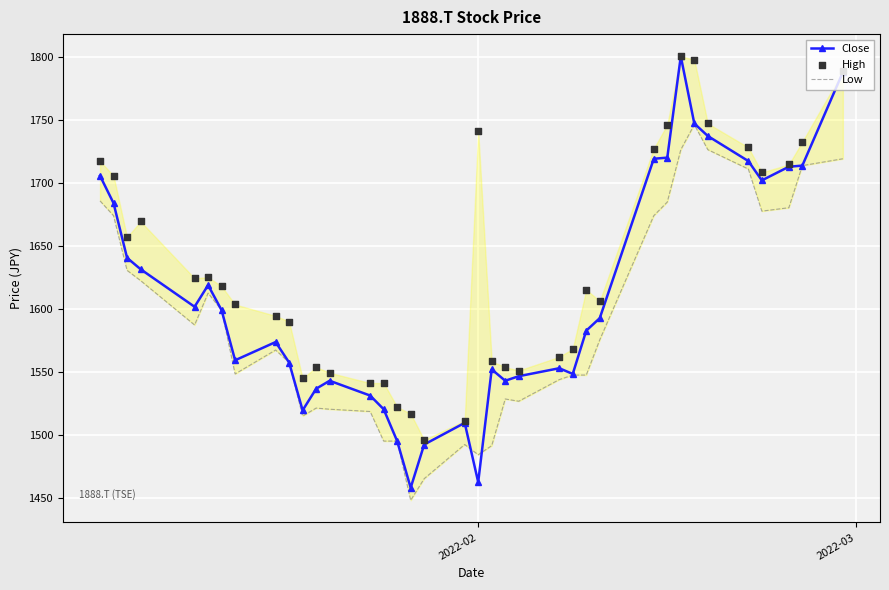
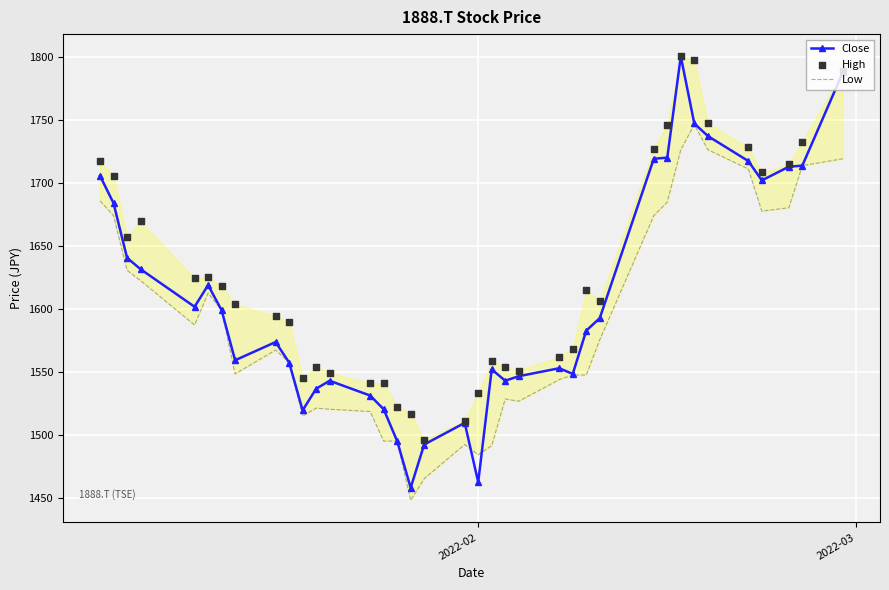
High, 2022-02: 1741 -> 1533
